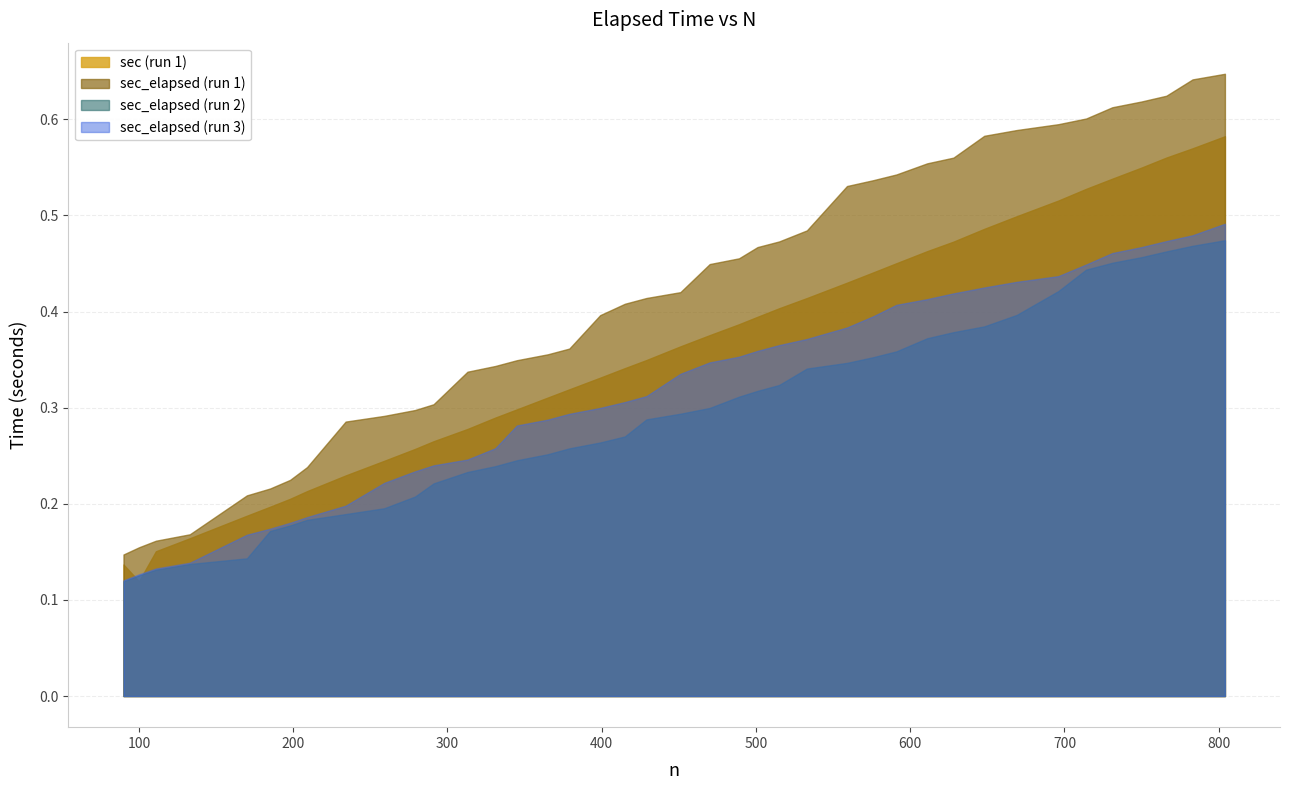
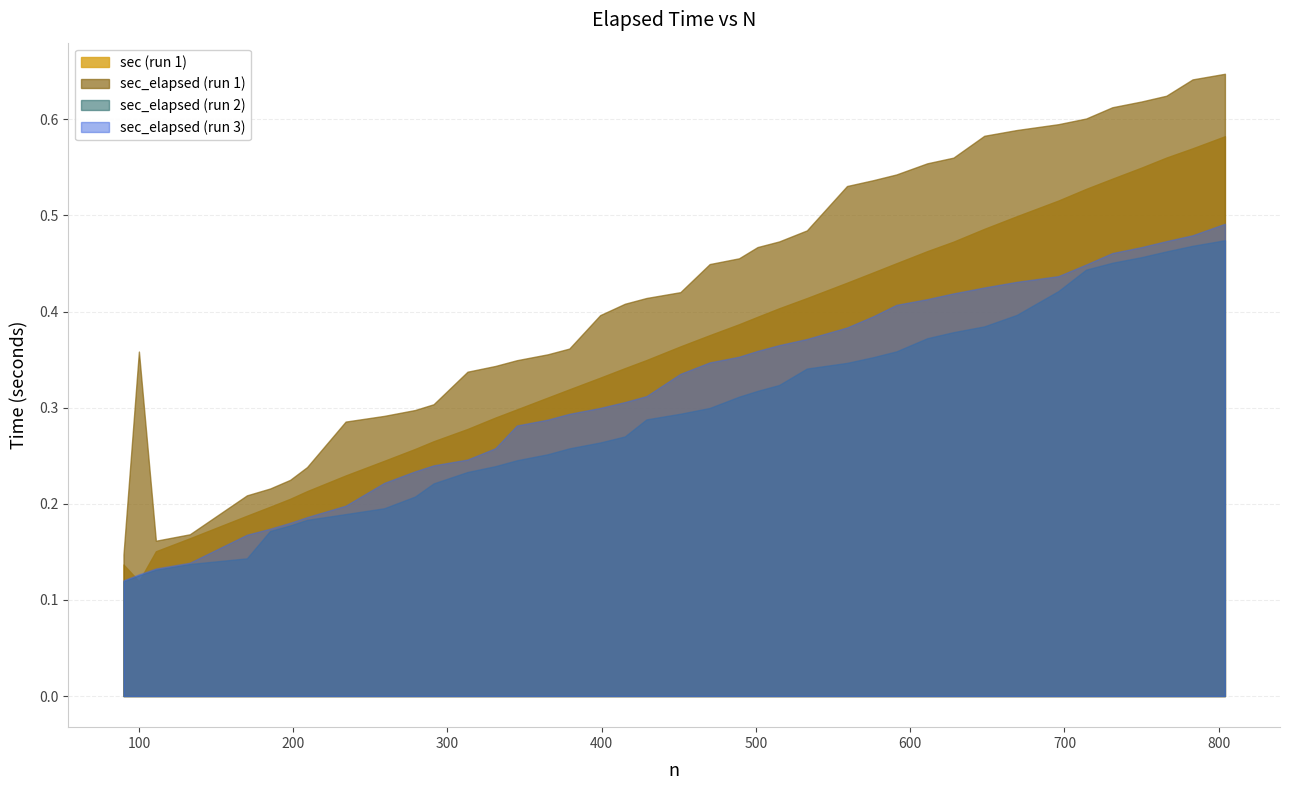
sec_elapsed (run 1), 100: 0.15 -> 0.36
